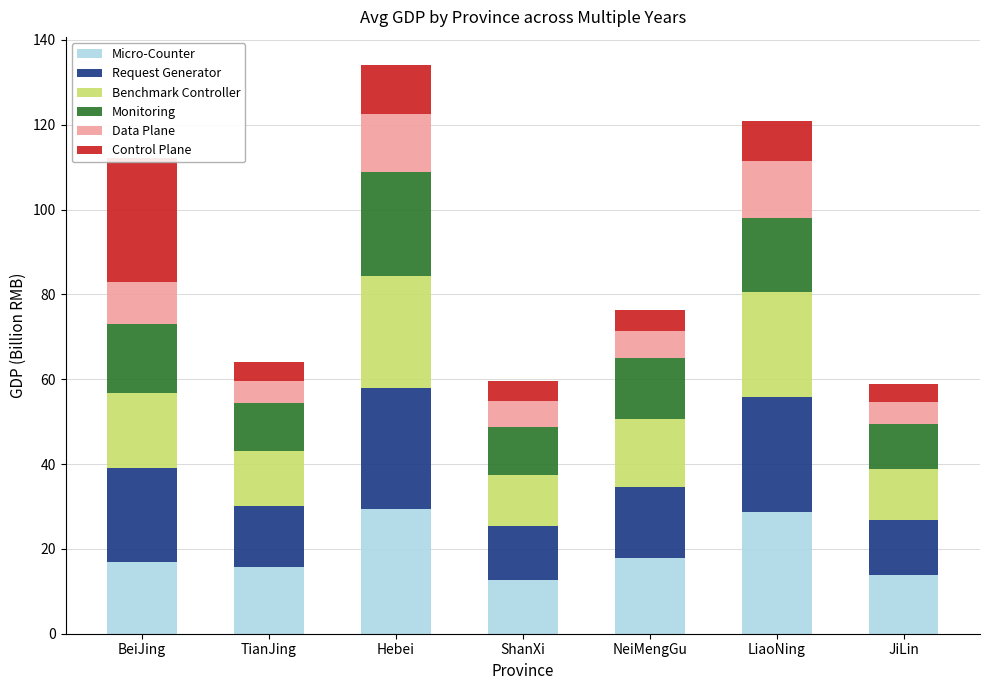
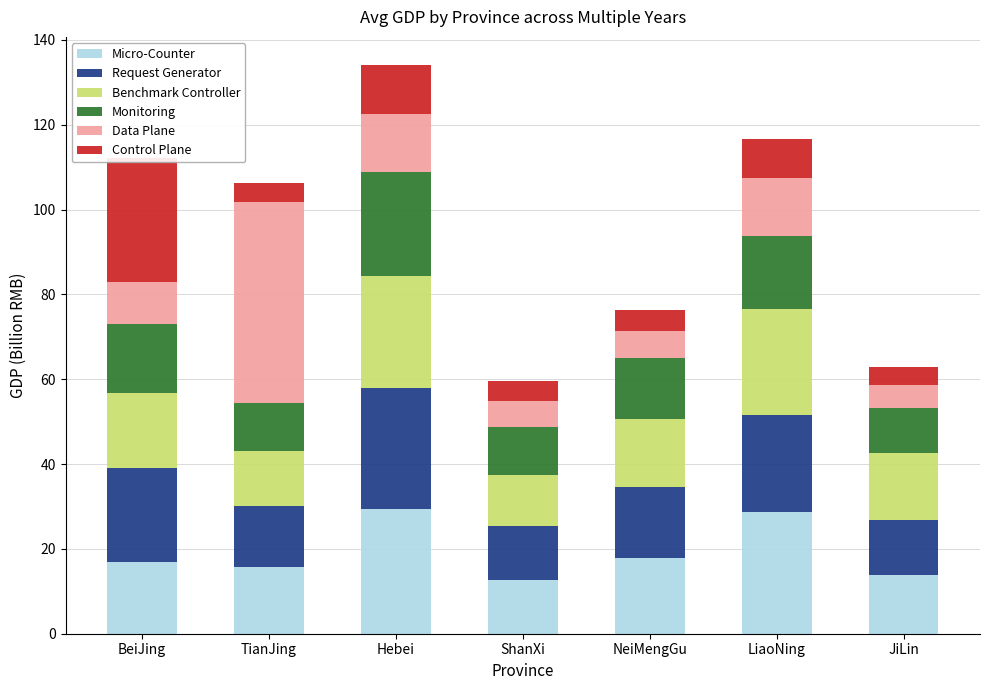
Data Plane, TianJing: 5 -> 47
Request Generator, LiaoNing: 27 -> 23
Benchmark Controller, JiLin: 12 -> 16
